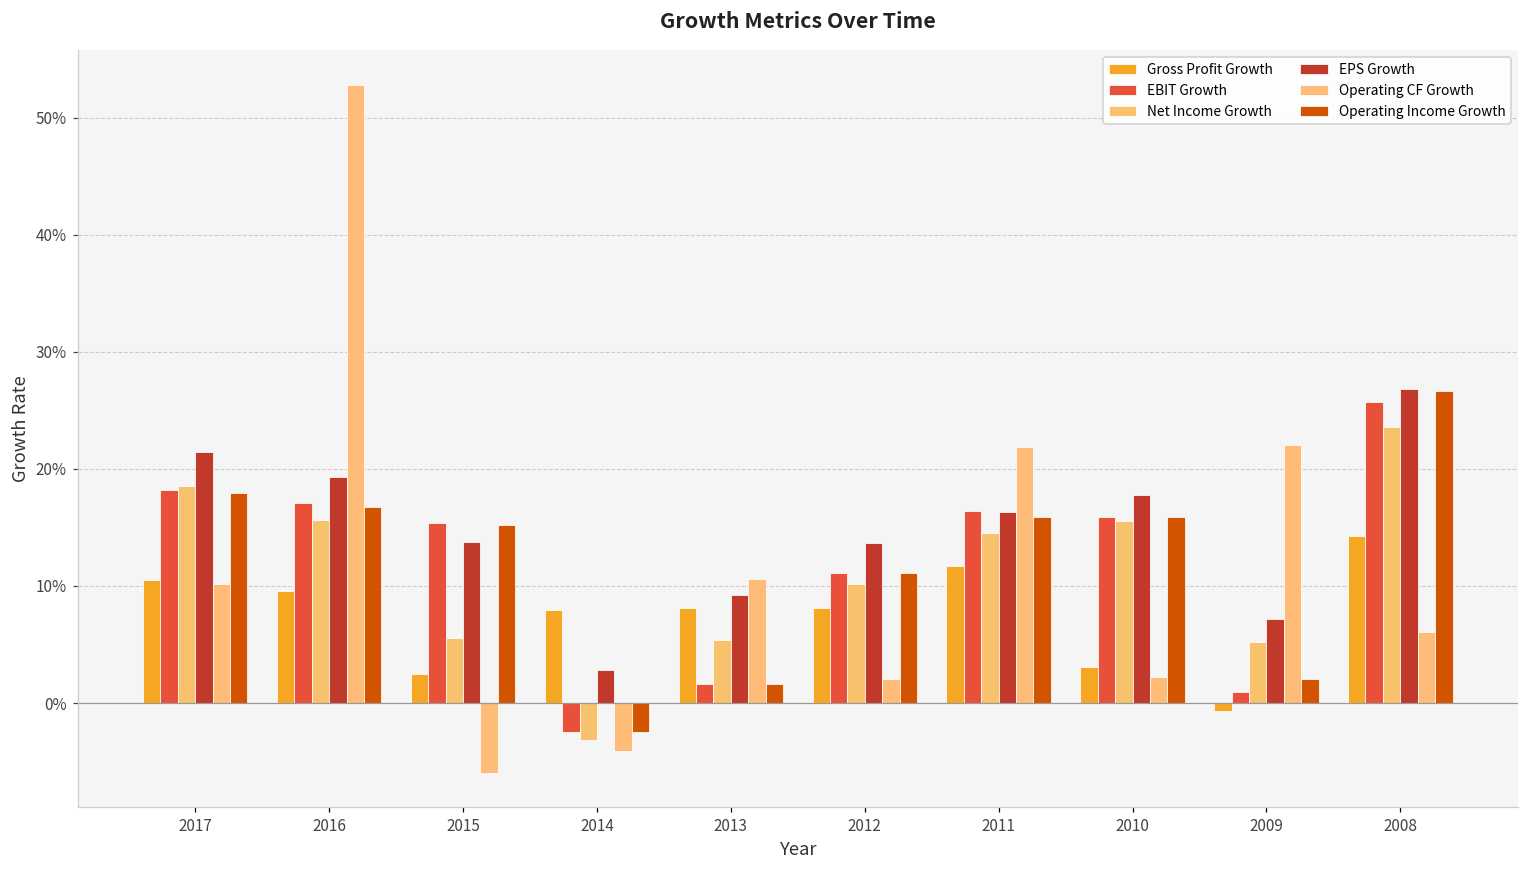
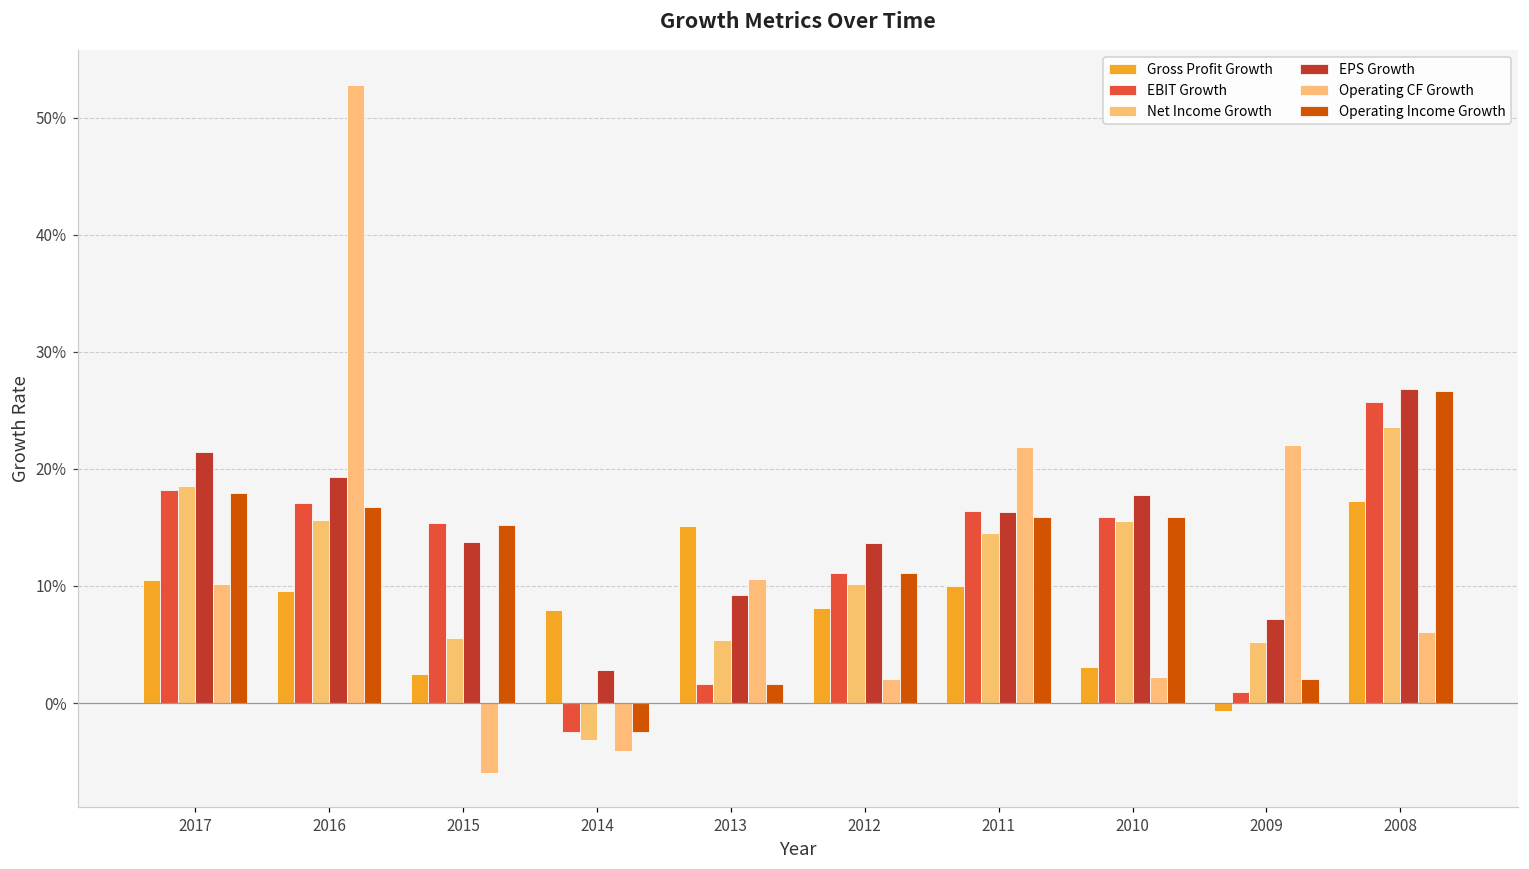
Gross Profit Growth, 2013: 8.2% -> 15.1%
Gross Profit Growth, 2011: 11.7% -> 10.0%
Gross Profit Growth, 2008: 14.3% -> 17.3%
